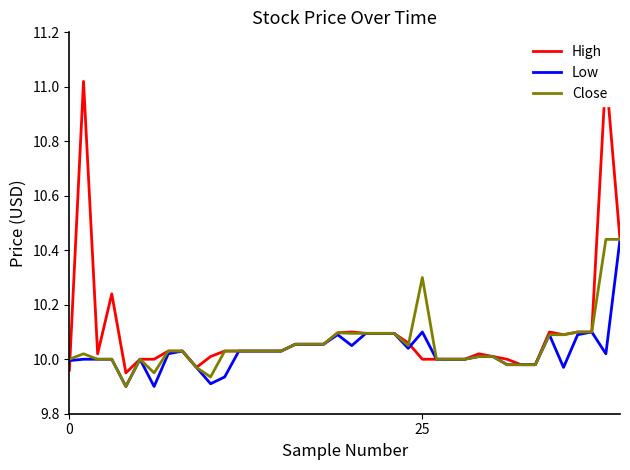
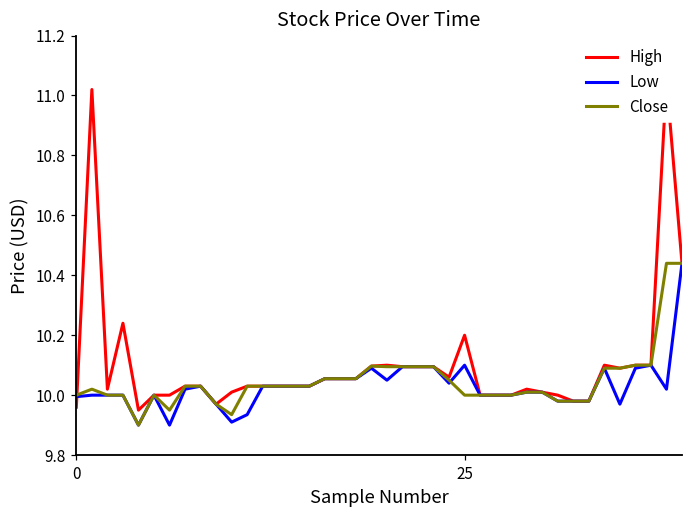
High, 25: 10.0 -> 10.2
Close, 25: 10.3 -> 10.0
